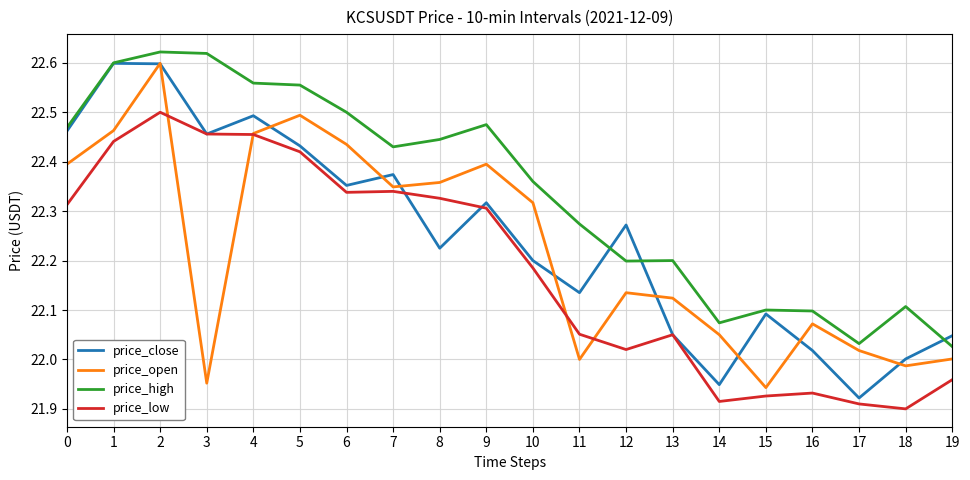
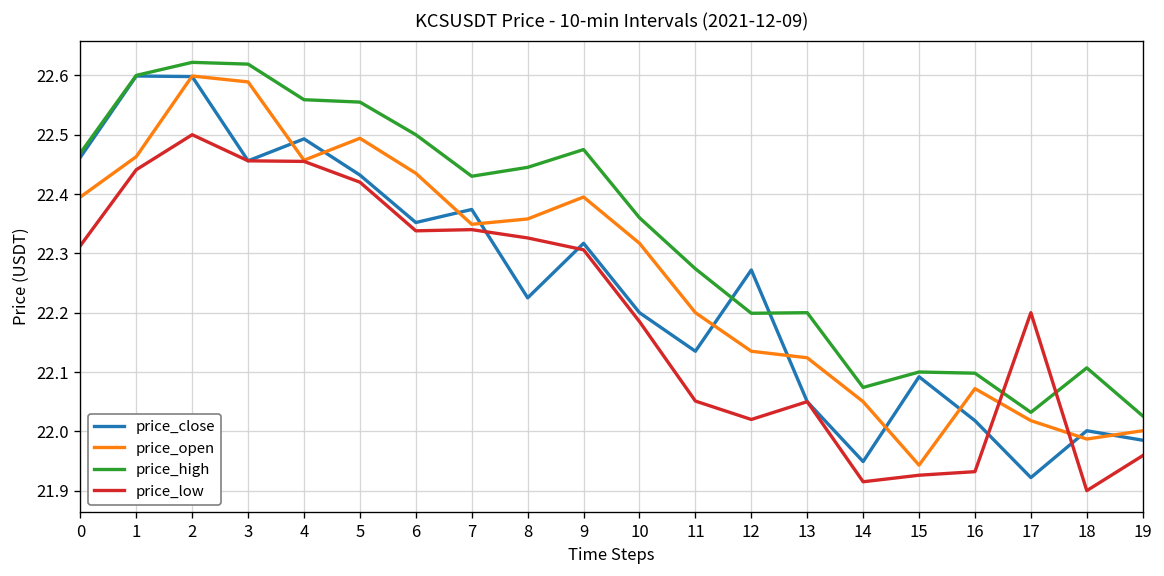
price_open, 3: 21.95 -> 22.59
price_open, 11: 22.0 -> 22.2
price_low, 17: 21.91 -> 22.20
price_close, 19: 22.05 -> 21.99
